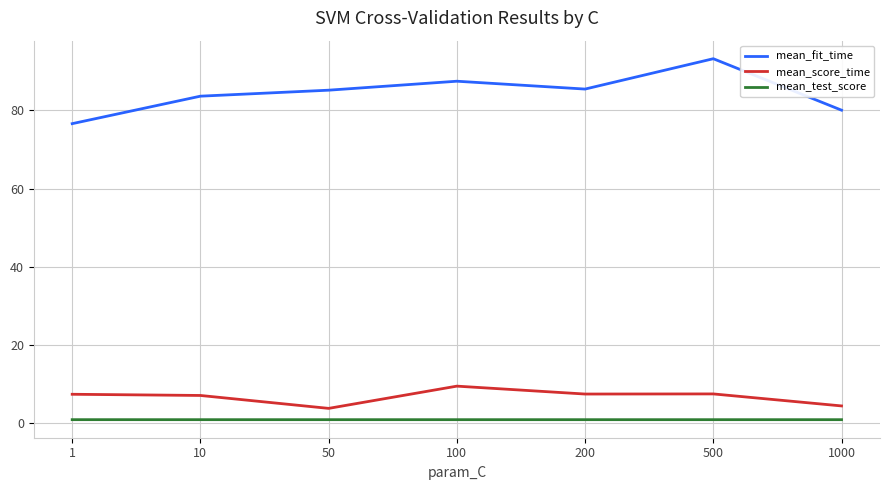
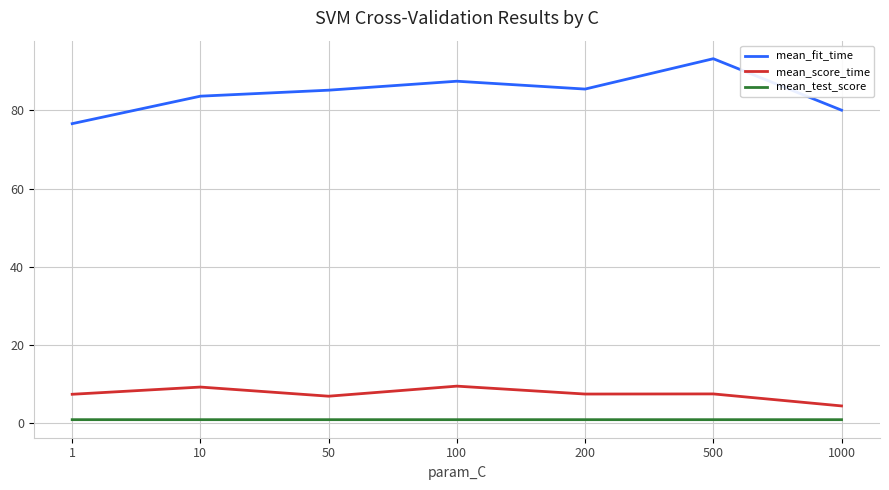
mean_score_time, 10: 7 -> 9
mean_score_time, 50: 4 -> 7
